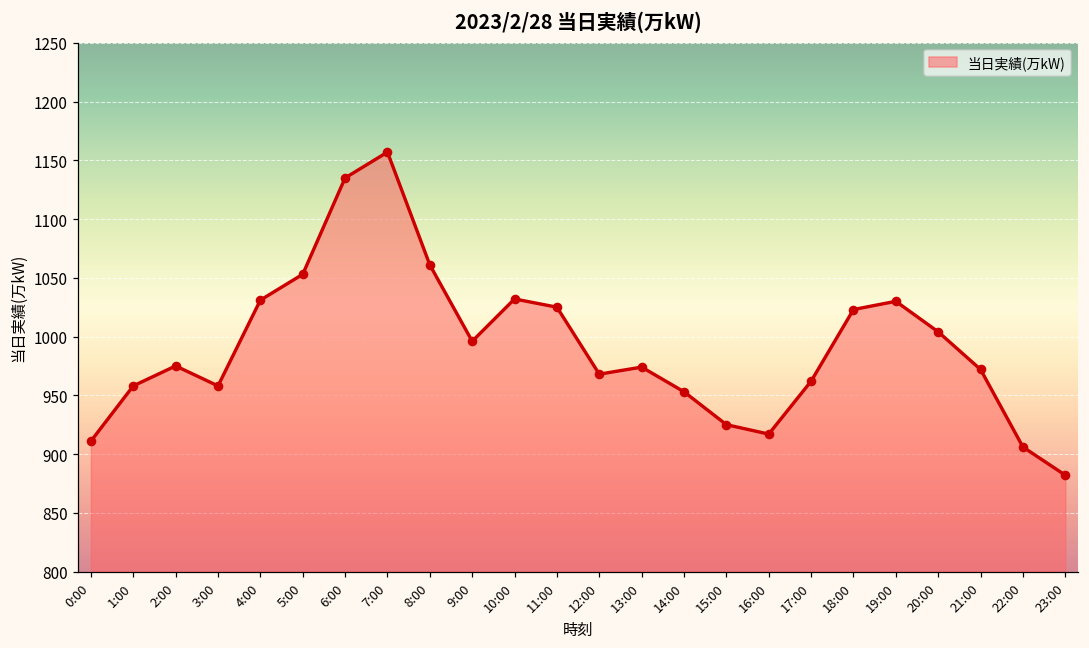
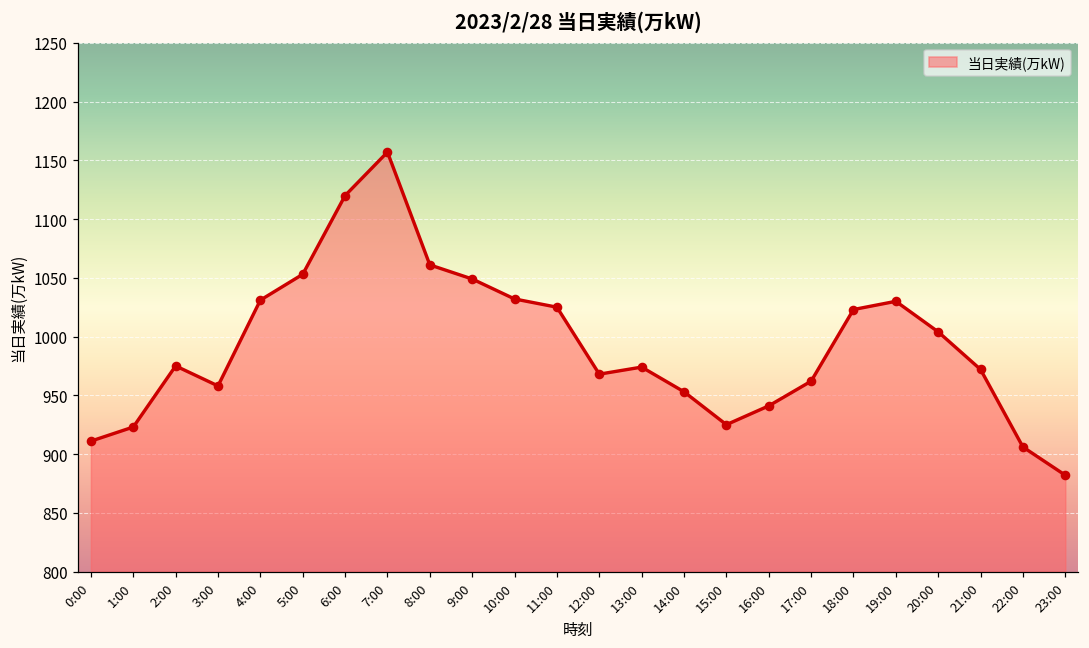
1:00: 958 -> 923
6:00: 1135 -> 1120
9:00: 996 -> 1049
16:00: 917 -> 941
